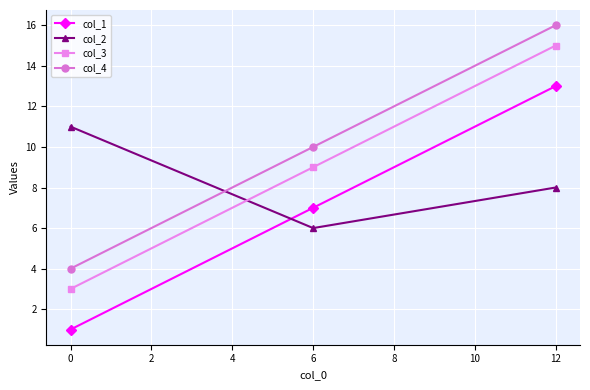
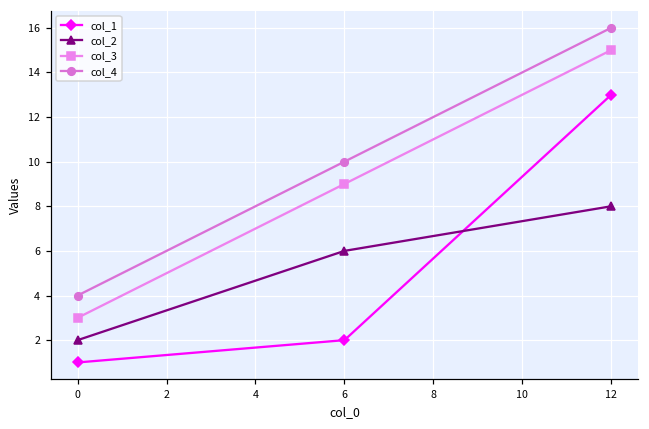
col_2, 0: 11 -> 2
col_1, 6: 7 -> 2
